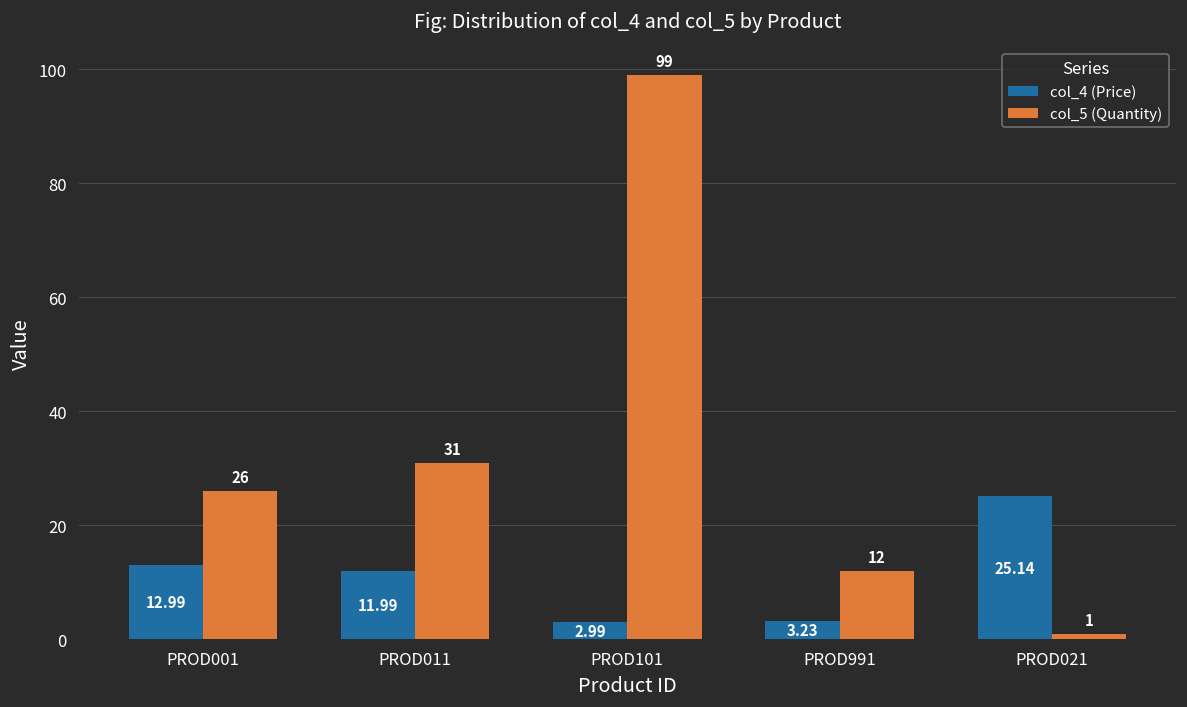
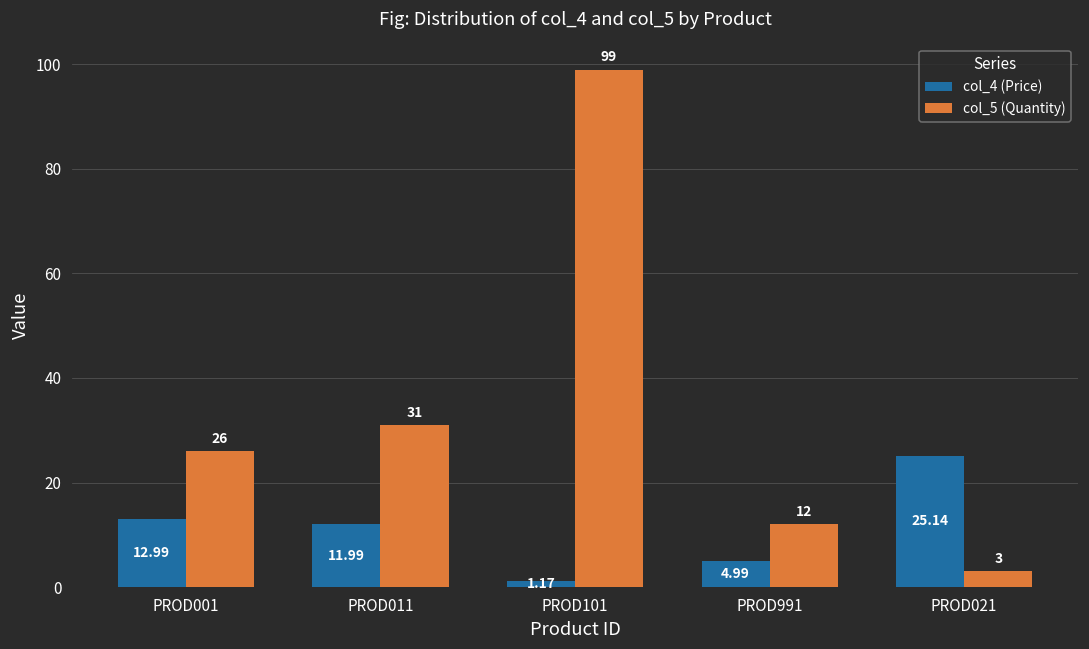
col_4 (Price), PROD101: 2.99 -> 1.17
col_4 (Price), PROD991: 3.23 -> 4.99
col_5 (Quantity), PROD021: 1 -> 3
